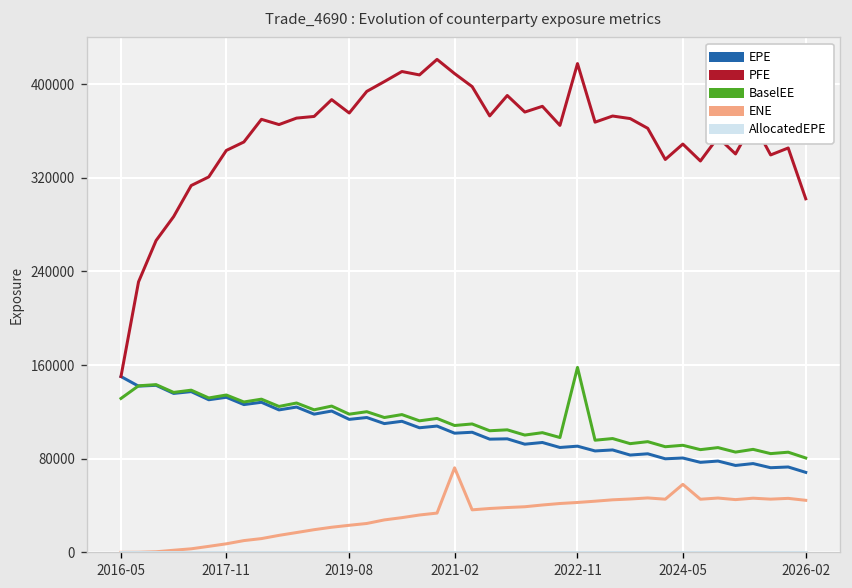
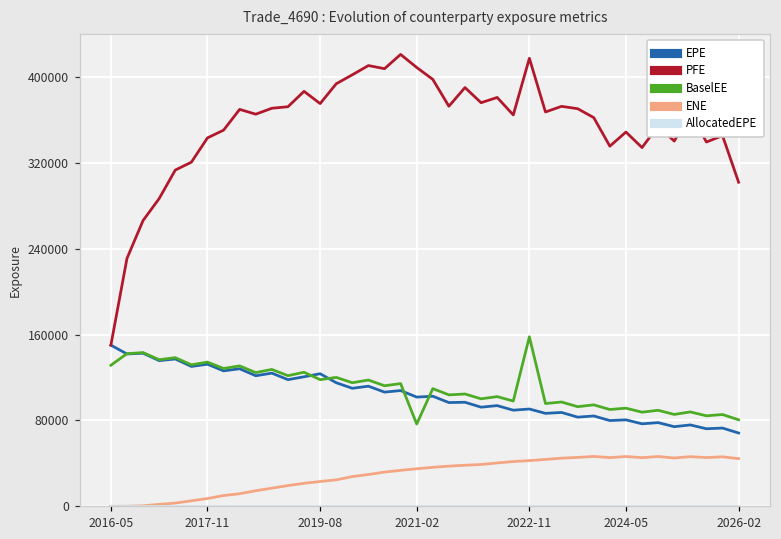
EPE, 2019-08: 110000 -> 120000
BaselEE, 2021-02: 110000 -> 80000
ENE, 2021-02: 70000 -> 30000
ENE, 2024-05: 60000 -> 50000
